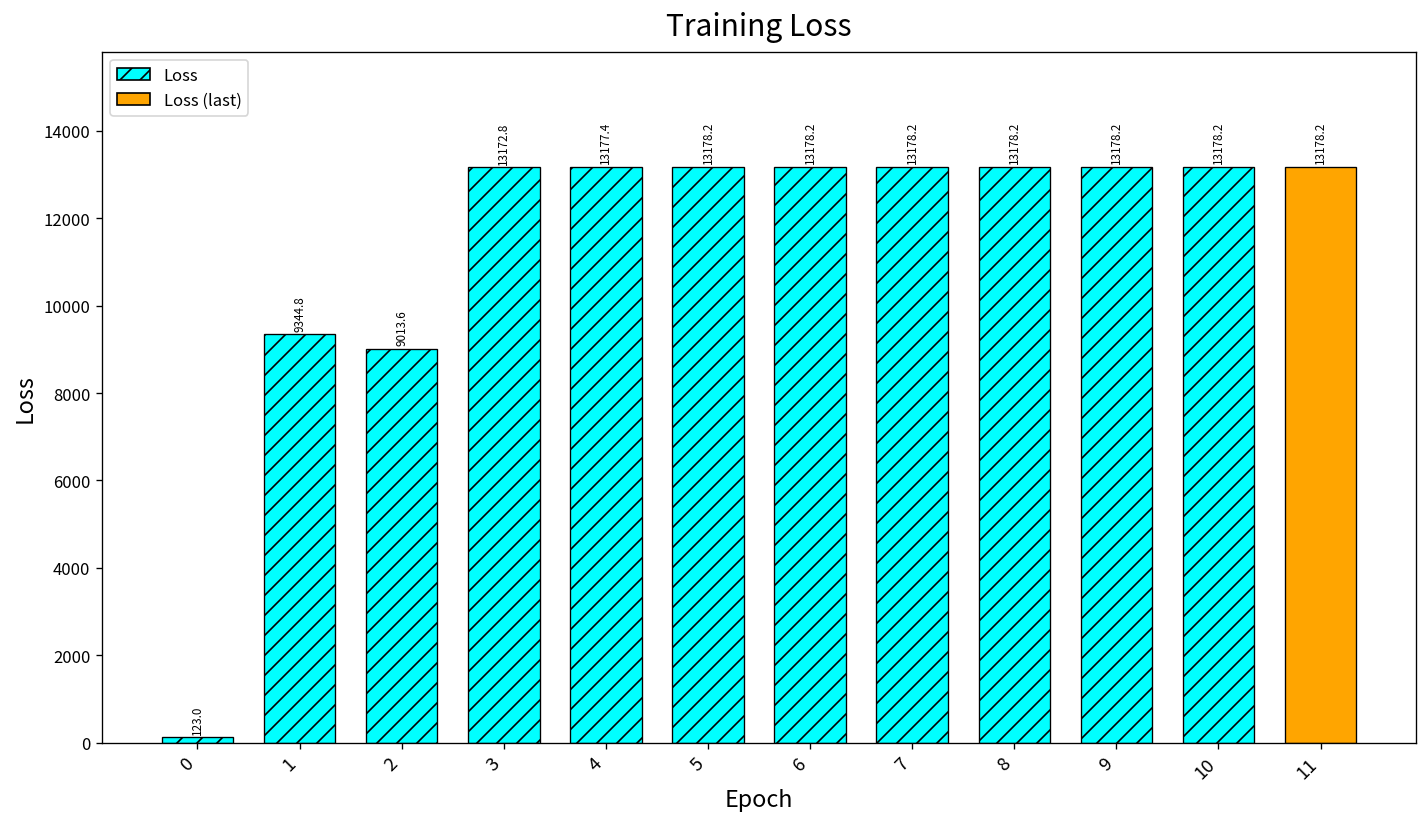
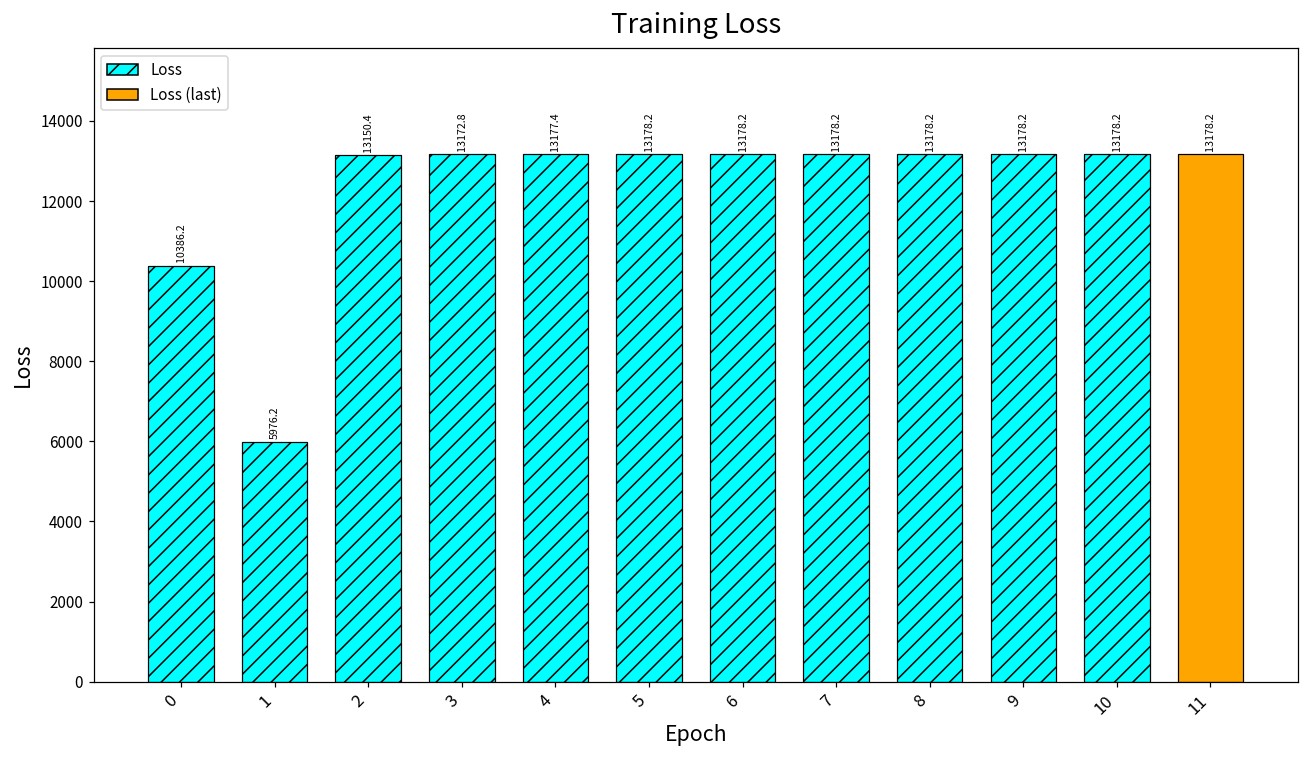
0: 123.0 -> 10386.2
1: 9344.8 -> 5976.2
2: 9013.6 -> 13150.4
